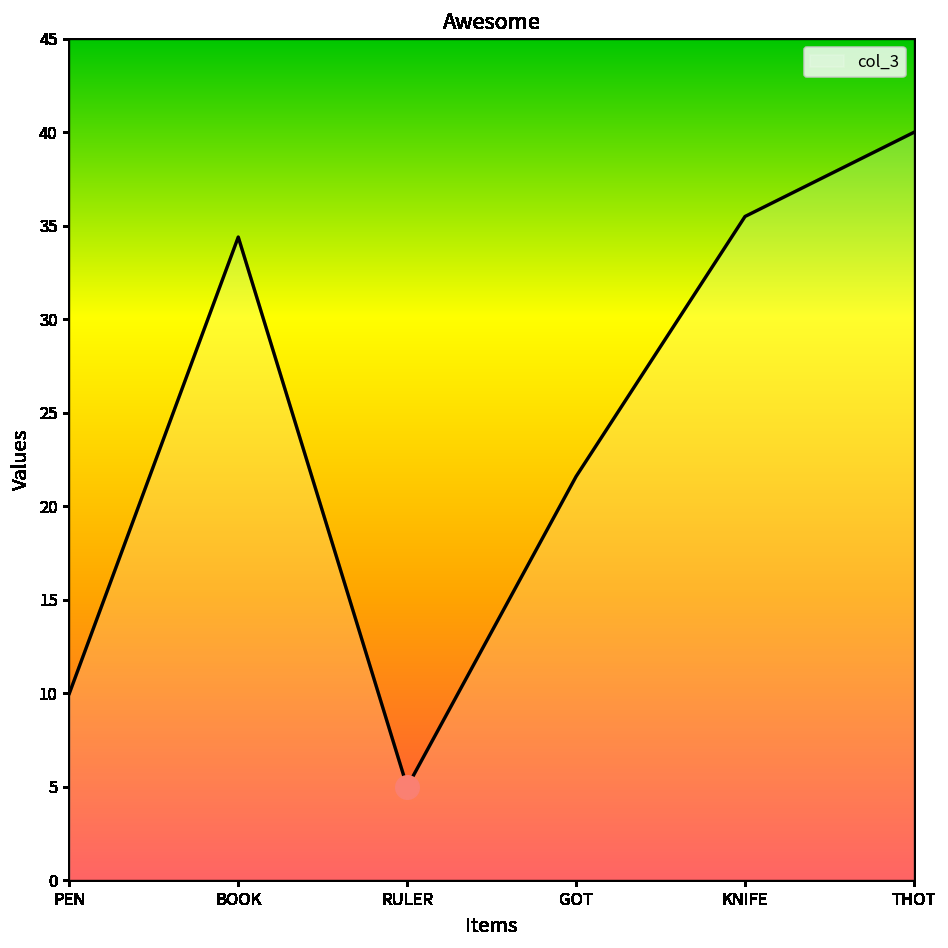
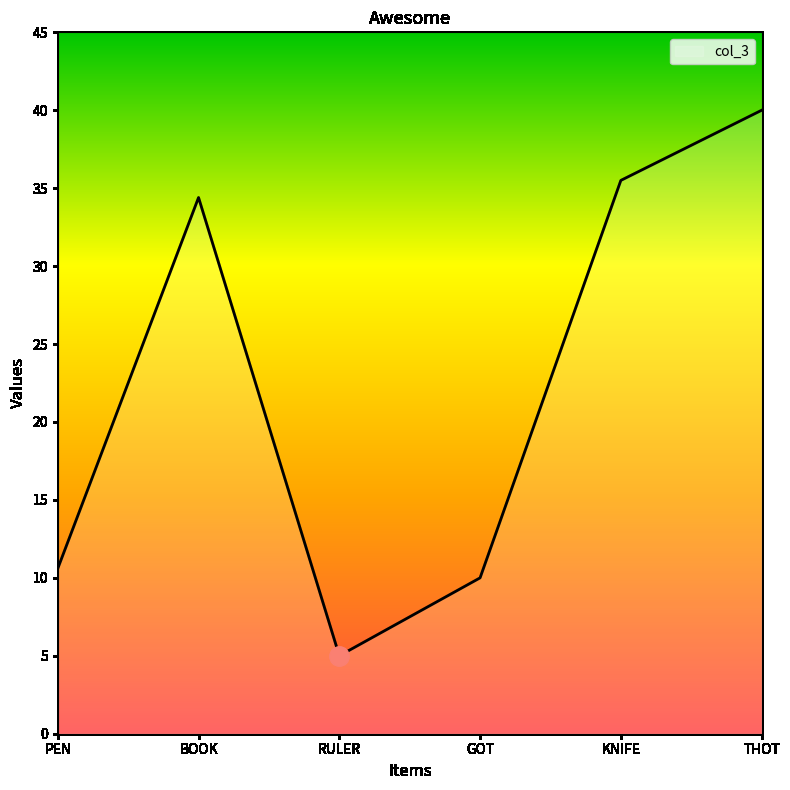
col_3, PEN: 10.0 -> 10.6
col_3, GOT: 21.6 -> 10.0
